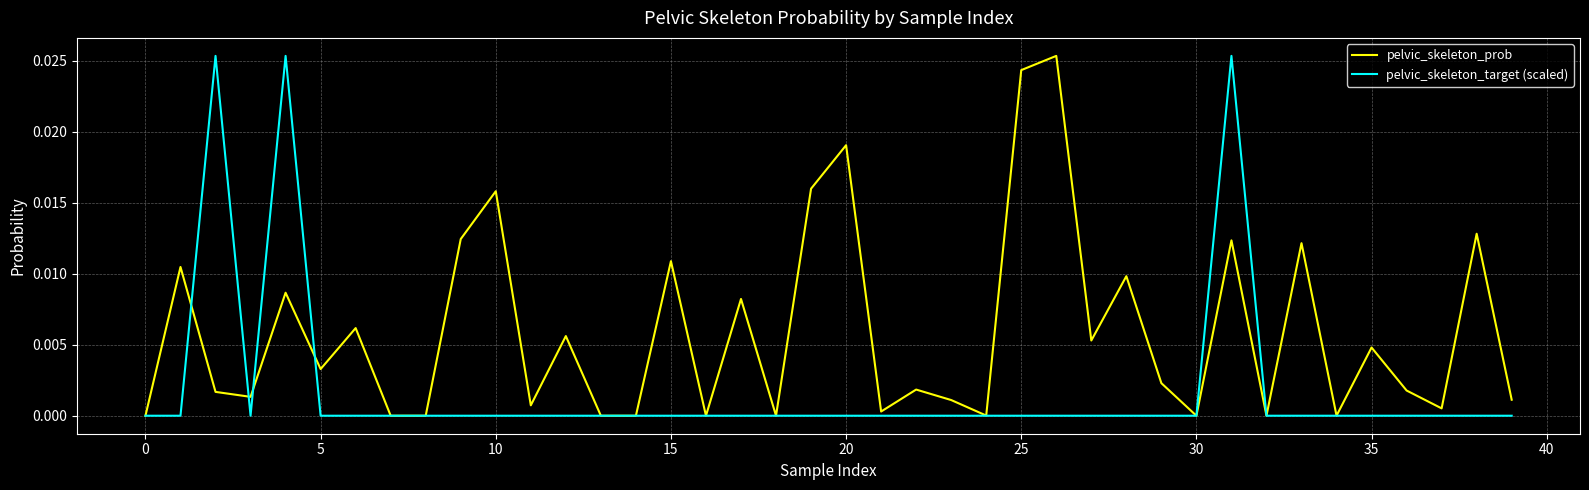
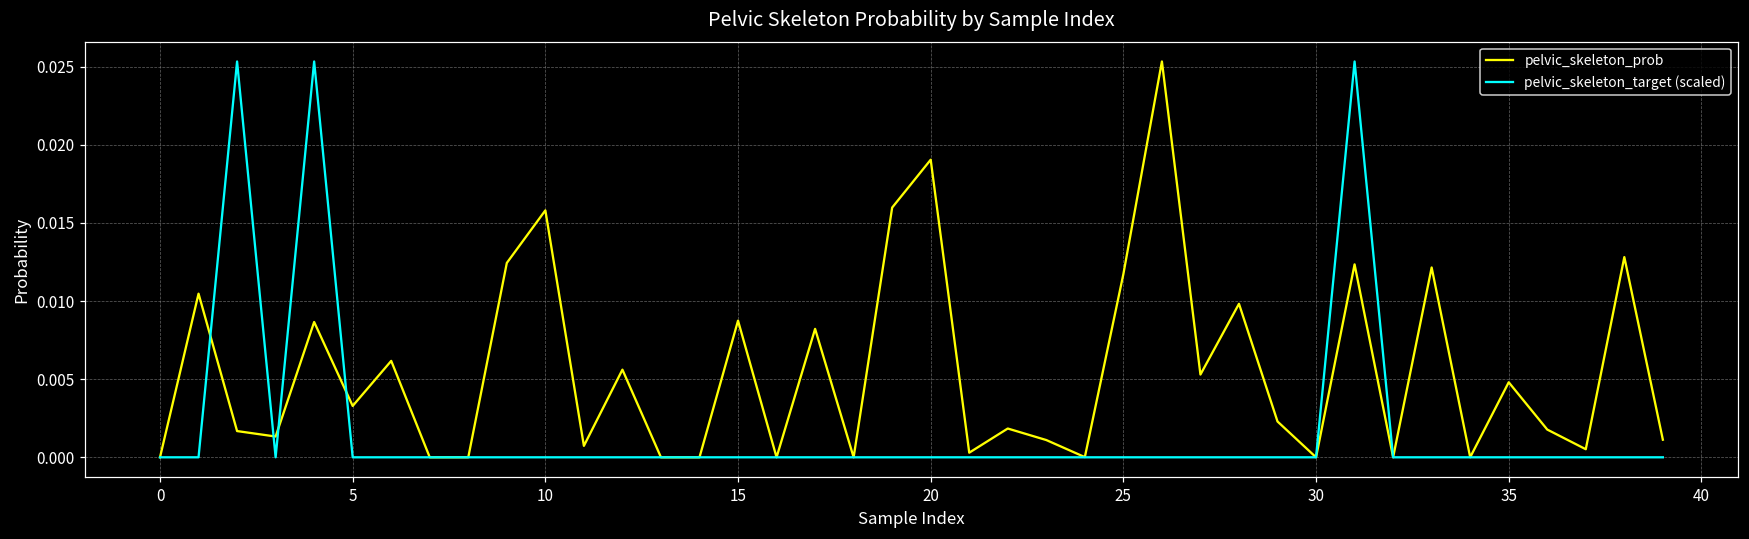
pelvic_skeleton_prob, 15: 0.0109 -> 0.0087
pelvic_skeleton_prob, 25: 0.0243 -> 0.0117
